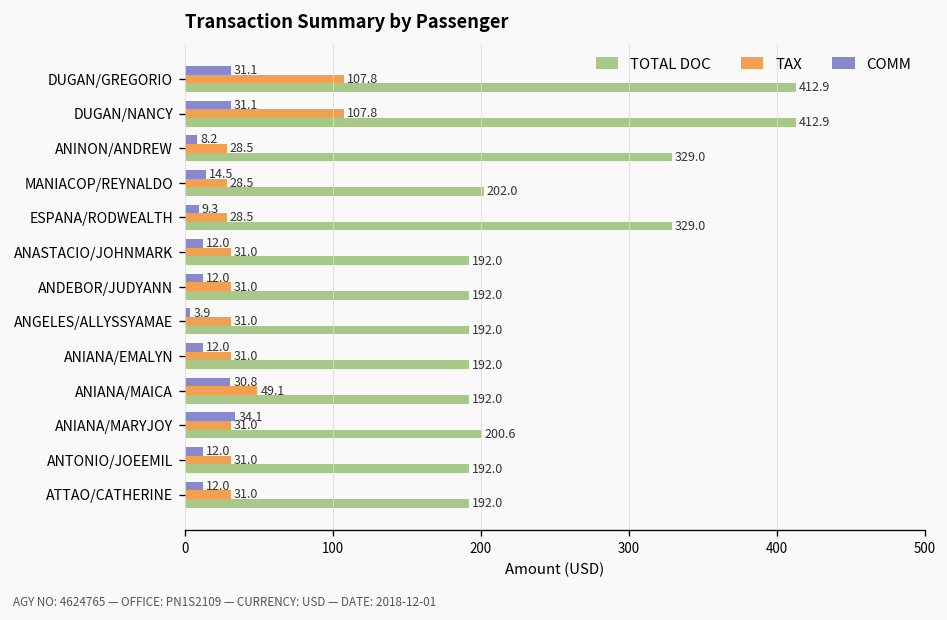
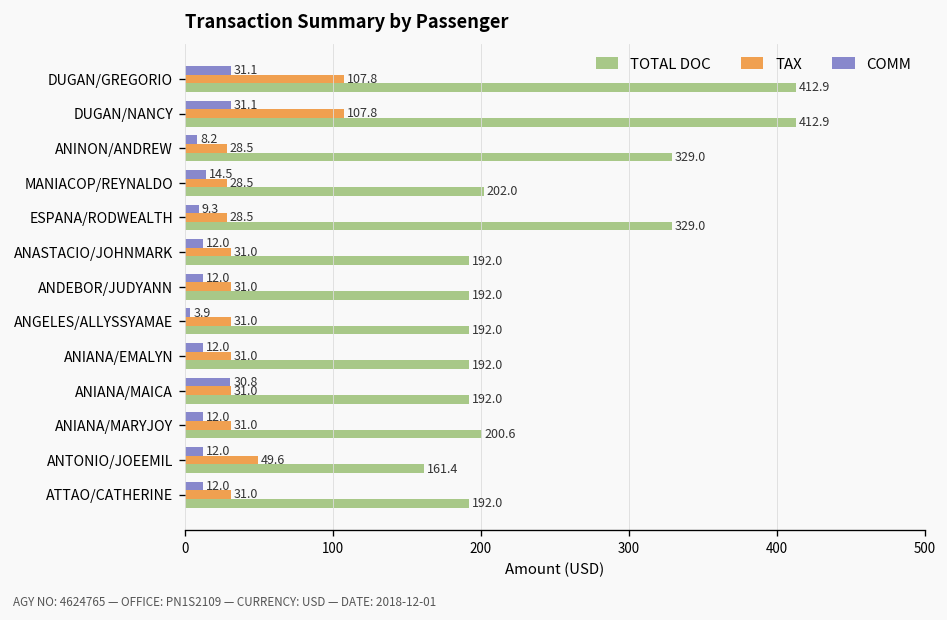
TAX, ANIANA/MAICA: 49.1 -> 31.0
COMM, ANIANA/MARYJOY: 34.1 -> 12.0
TAX, ANTONIO/JOEEMIL: 31.0 -> 49.6
TOTAL DOC, ANTONIO/JOEEMIL: 192.0 -> 161.4
